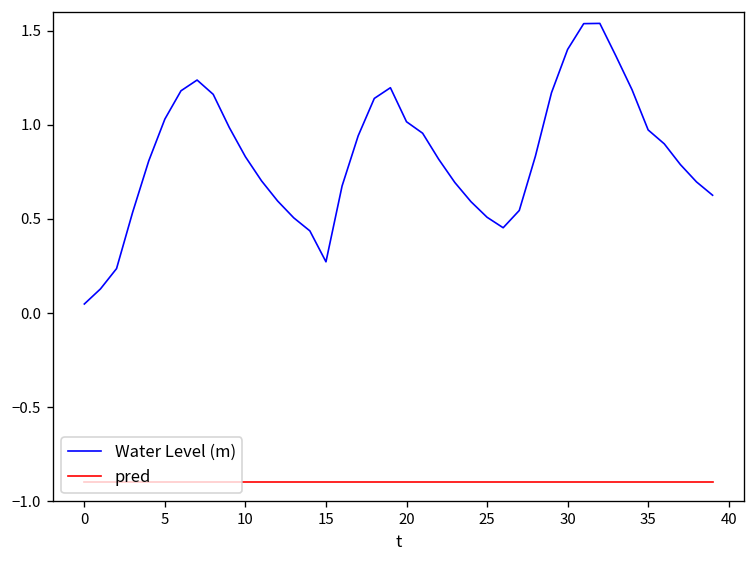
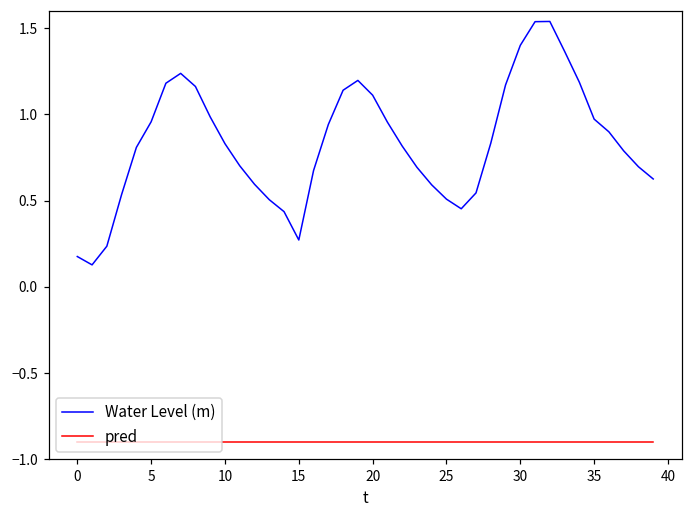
Water Level (m), 0: 0.05 -> 0.18
Water Level (m), 5: 1.03 -> 0.96
Water Level (m), 20: 1.02 -> 1.11
